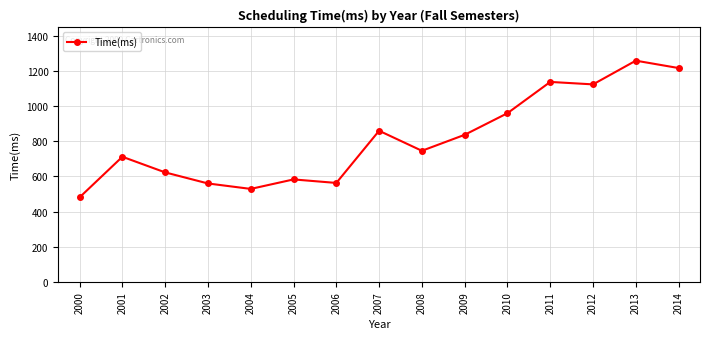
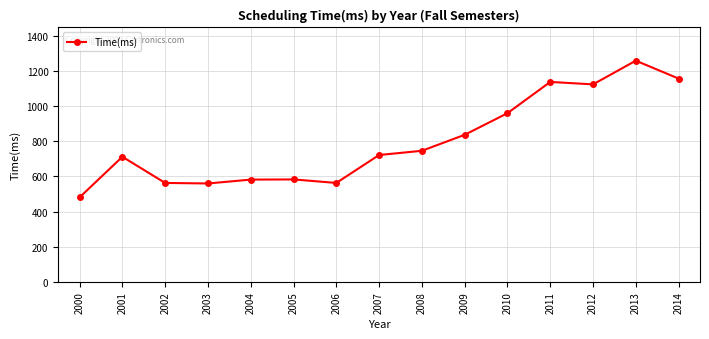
2002: 620 -> 560
2004: 530 -> 580
2007: 860 -> 720
2014: 1220 -> 1160
